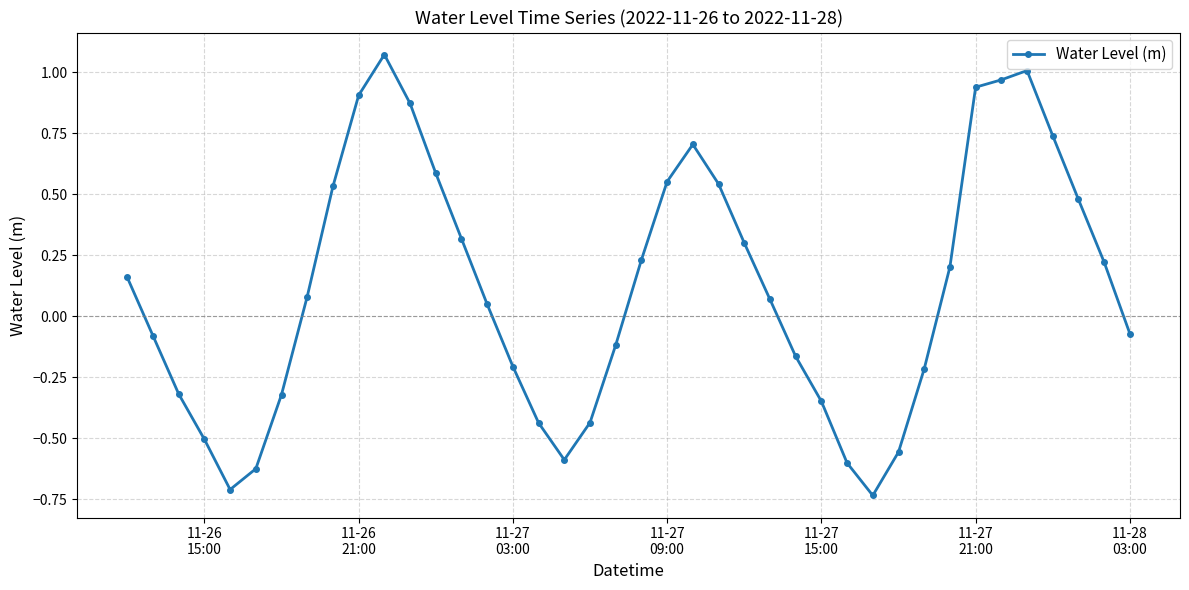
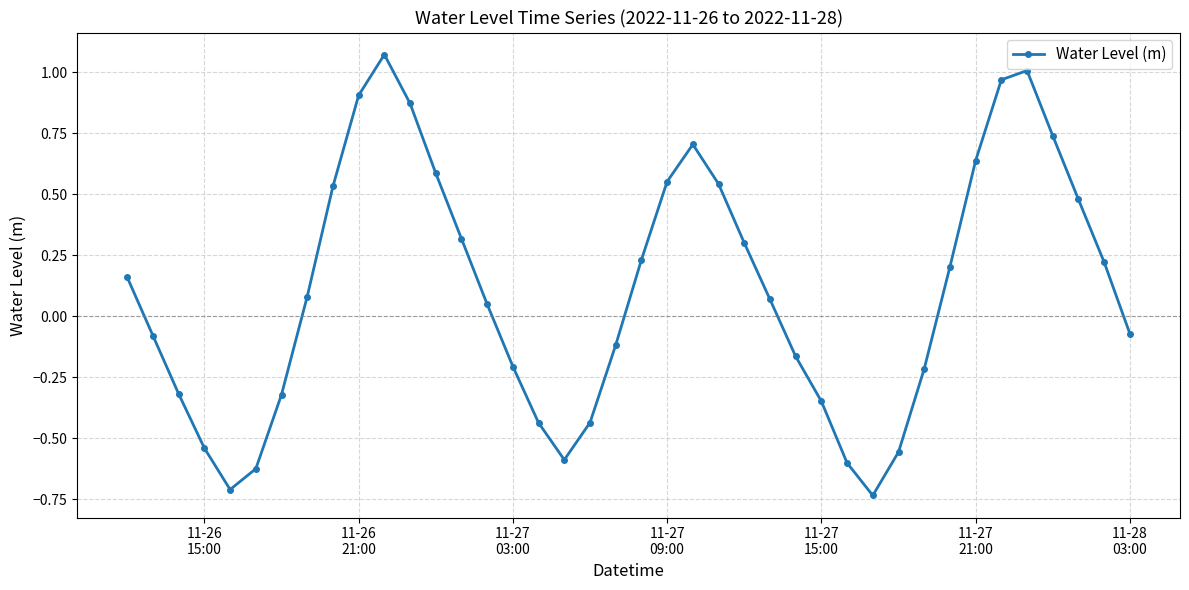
11-26 15:00: -0.50 -> -0.54
11-27 21:00: 0.94 -> 0.64
